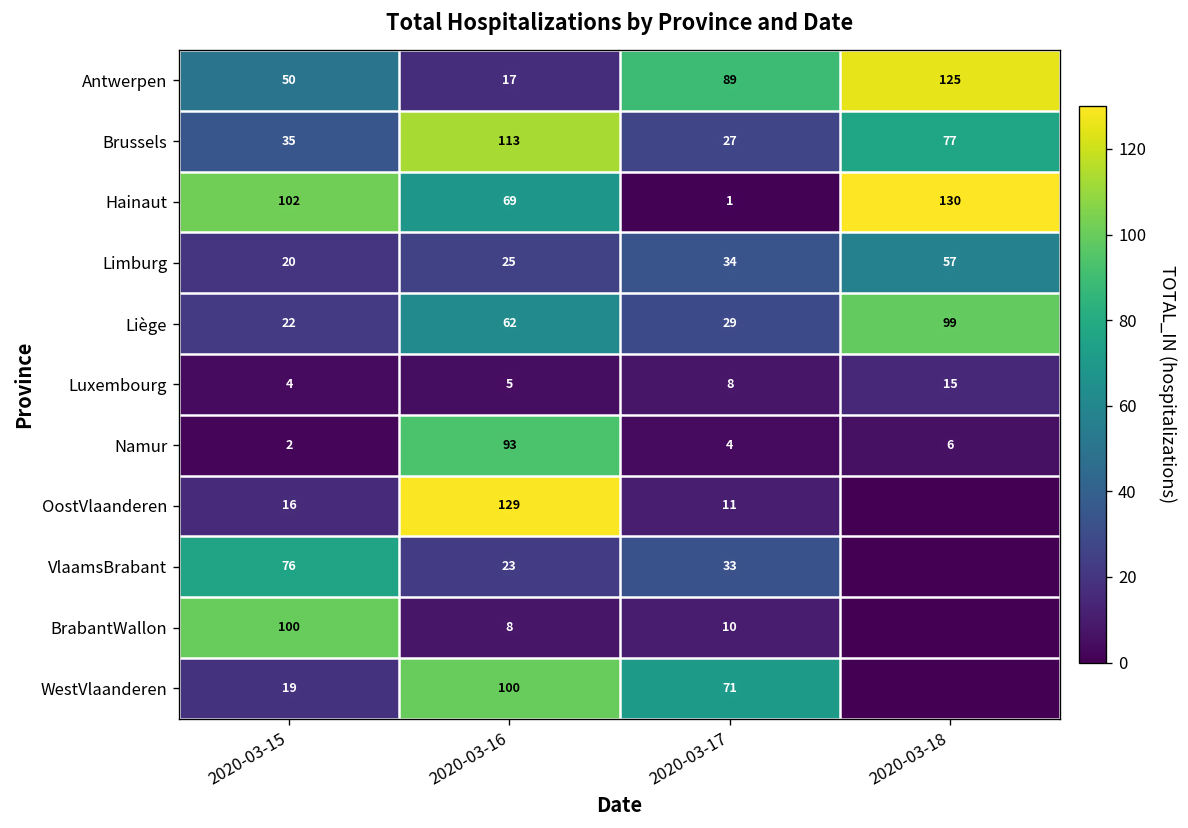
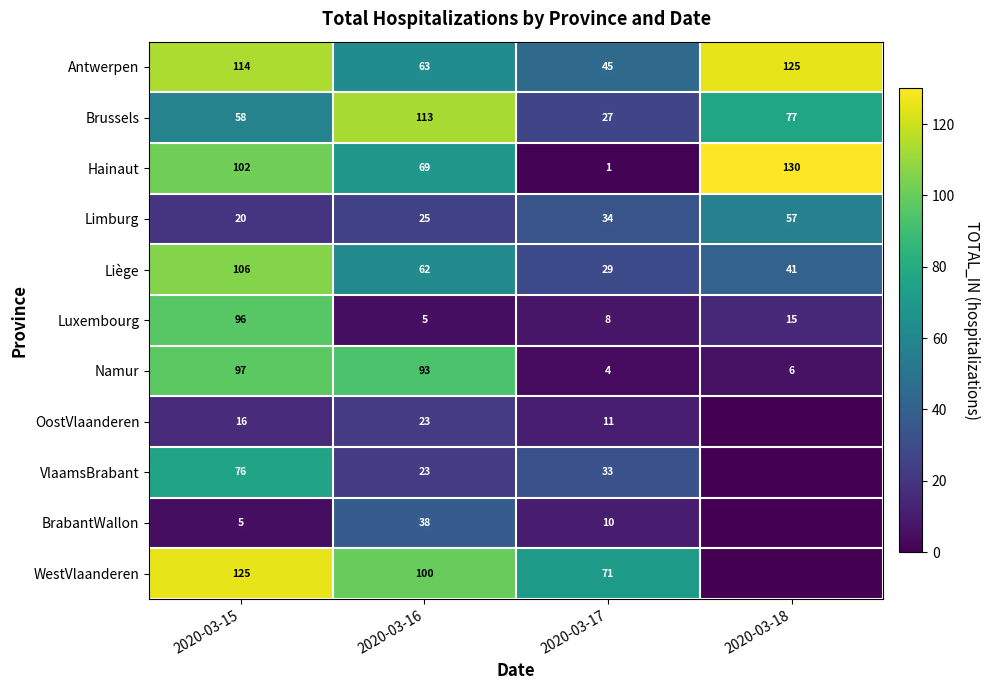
Antwerpen, 2020-03-15: 50 -> 114
Antwerpen, 2020-03-16: 17 -> 63
Antwerpen, 2020-03-17: 89 -> 45
Brussels, 2020-03-15: 35 -> 58
Liège, 2020-03-15: 22 -> 106
Liège, 2020-03-18: 99 -> 41
Luxembourg, 2020-03-15: 4 -> 96
Namur, 2020-03-15: 2 -> 97
OostVlaanderen, 2020-03-16: 129 -> 23
BrabantWallon, 2020-03-15: 100 -> 5
BrabantWallon, 2020-03-16: 8 -> 38
WestVlaanderen, 2020-03-15: 19 -> 125
